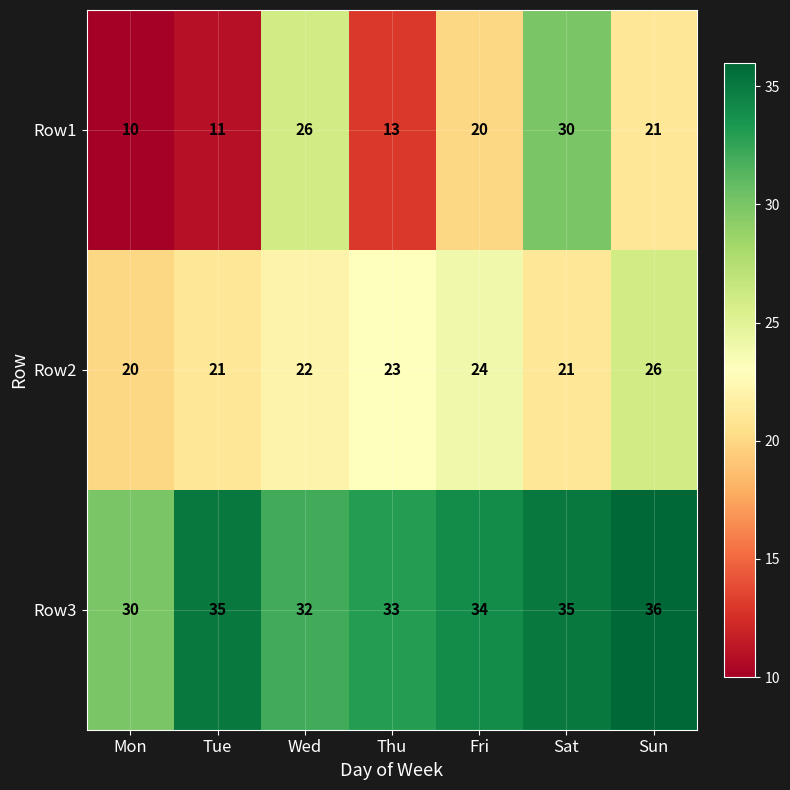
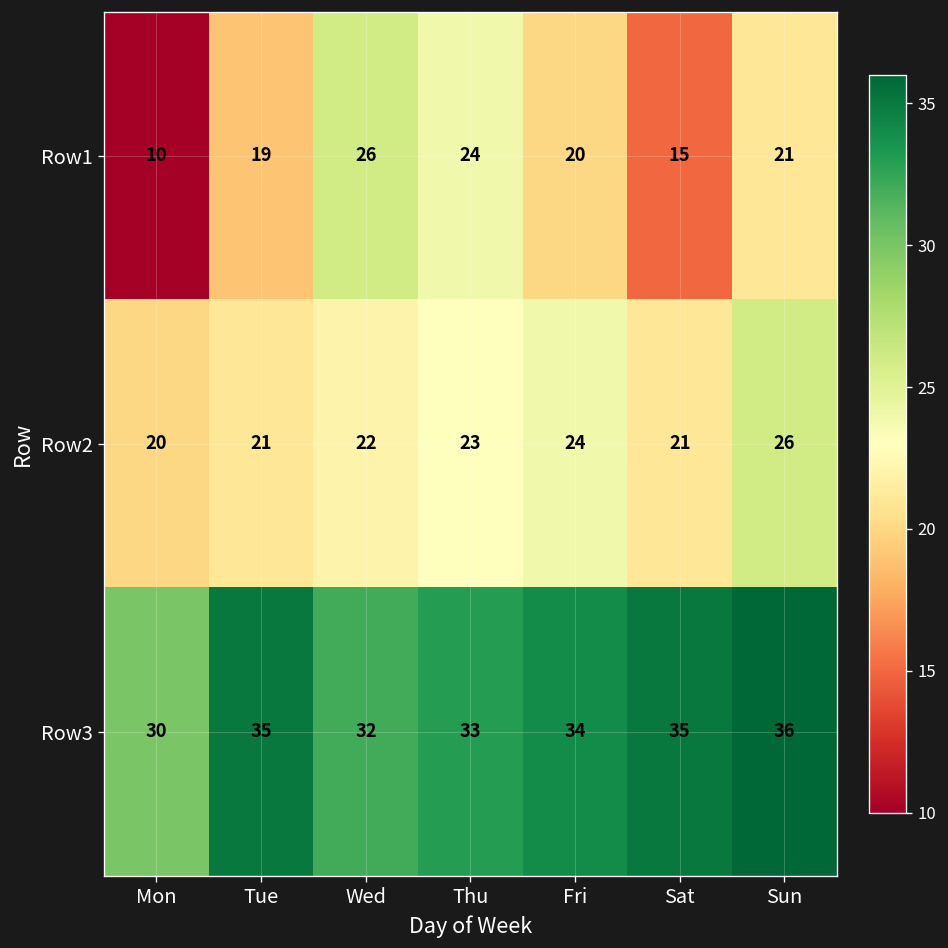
Row1, Tue: 11 -> 19
Row1, Thu: 13 -> 24
Row1, Sat: 30 -> 15
